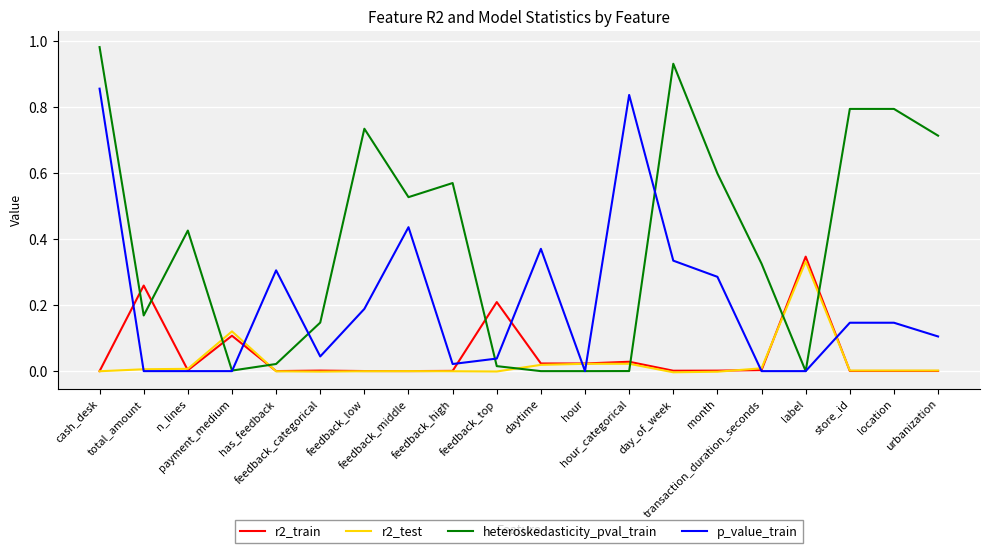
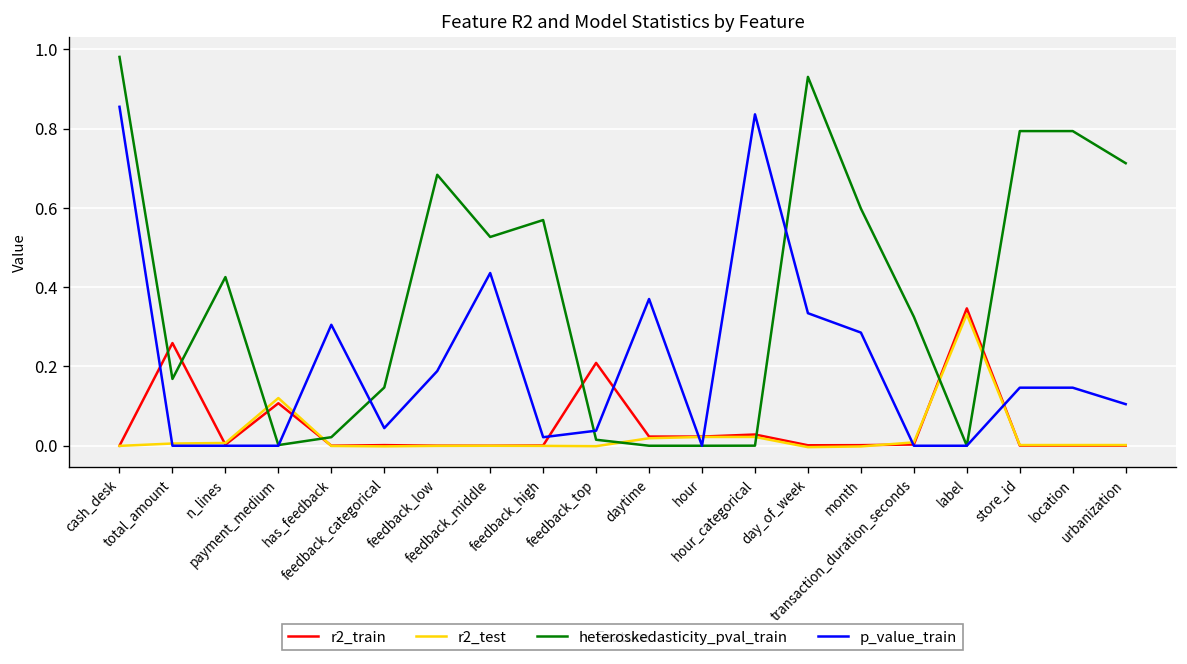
heteroskedasticity_pval_train, feedback_low: 0.73 -> 0.68
